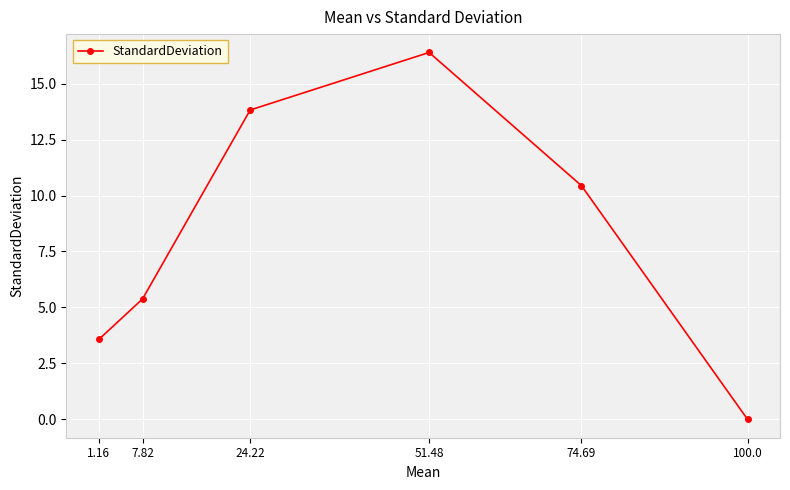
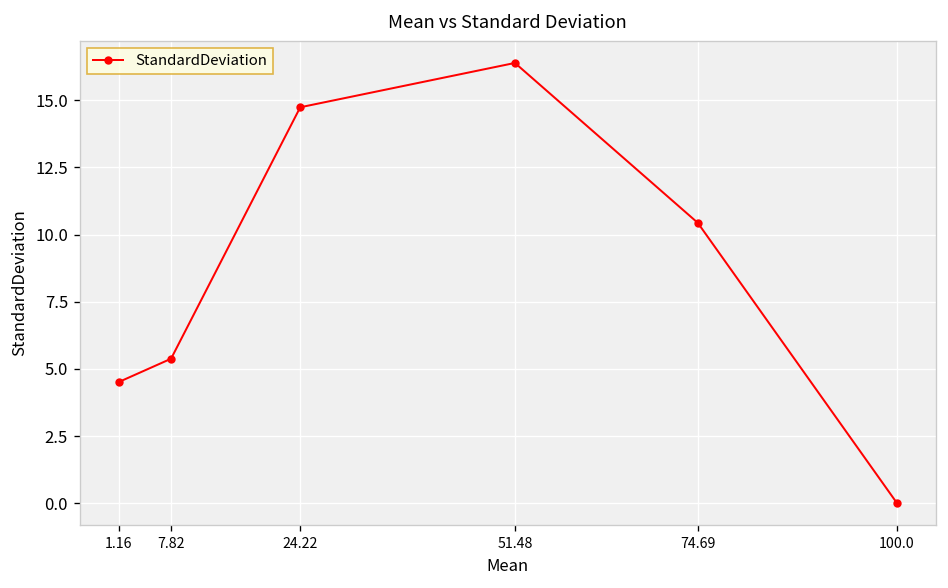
1.16: 3.6 -> 4.5
24.22: 13.8 -> 14.7
